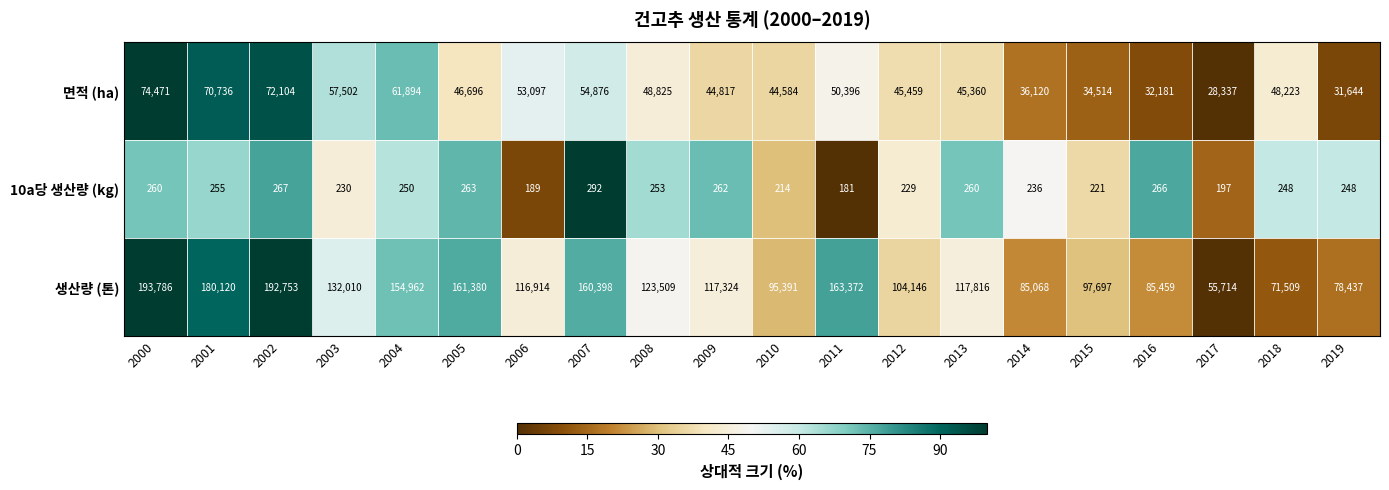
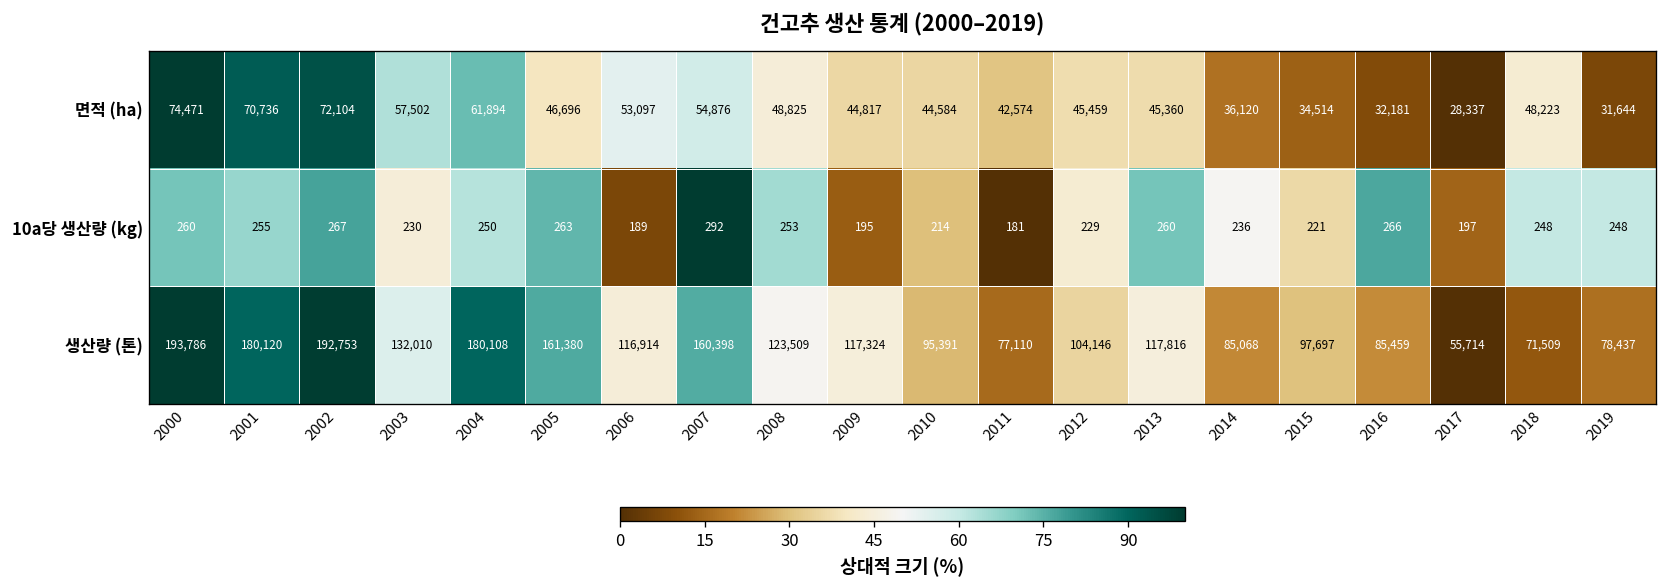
면적 (ha), 2011: 50,396 -> 42,574
10a당 생산량 (kg), 2009: 262 -> 195
생산량 (톤), 2004: 154,962 -> 180,108
생산량 (톤), 2011: 163,372 -> 77,110
